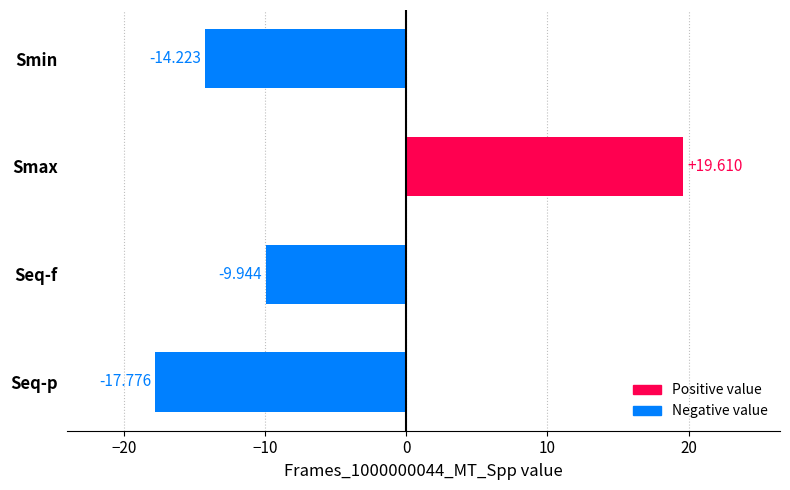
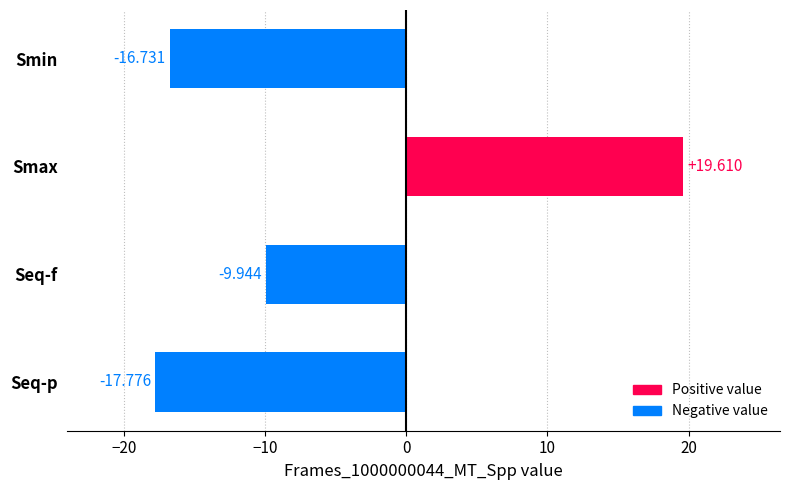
Smin: -14.223 -> -16.731
